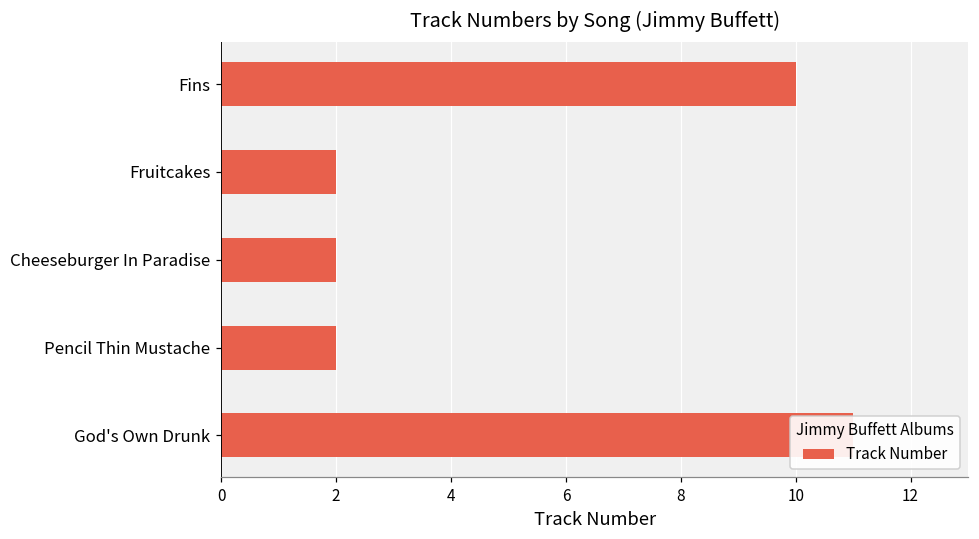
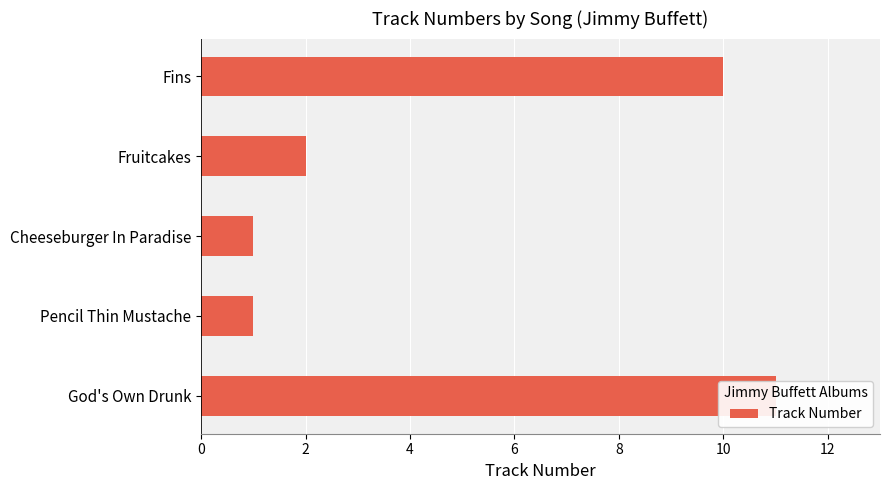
Cheeseburger In Paradise: 2 -> 1
Pencil Thin Mustache: 2 -> 1
